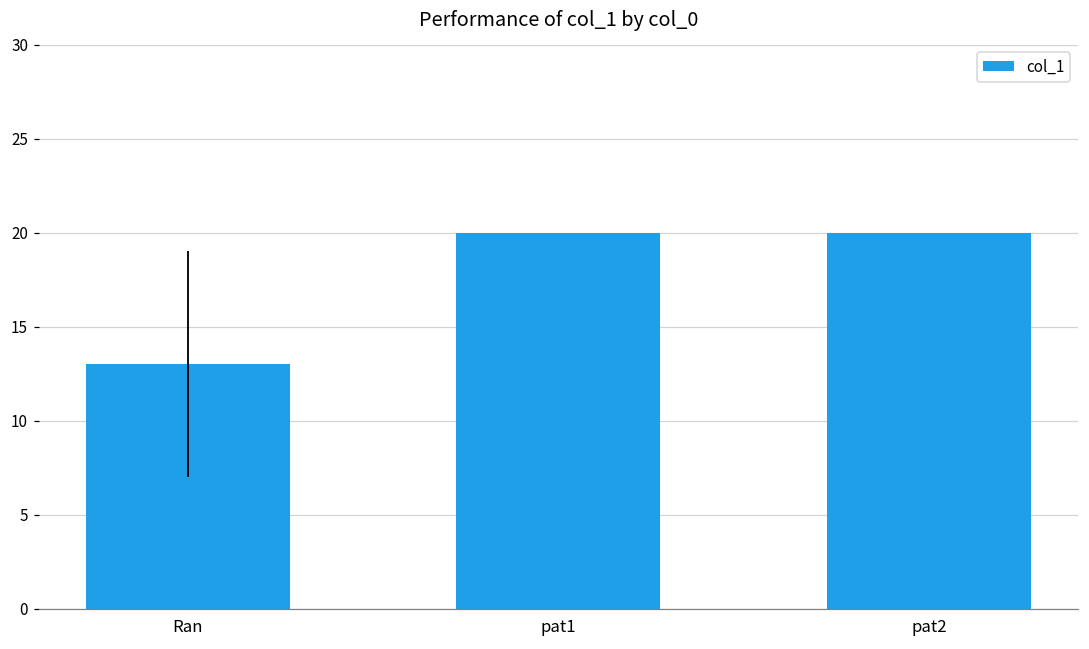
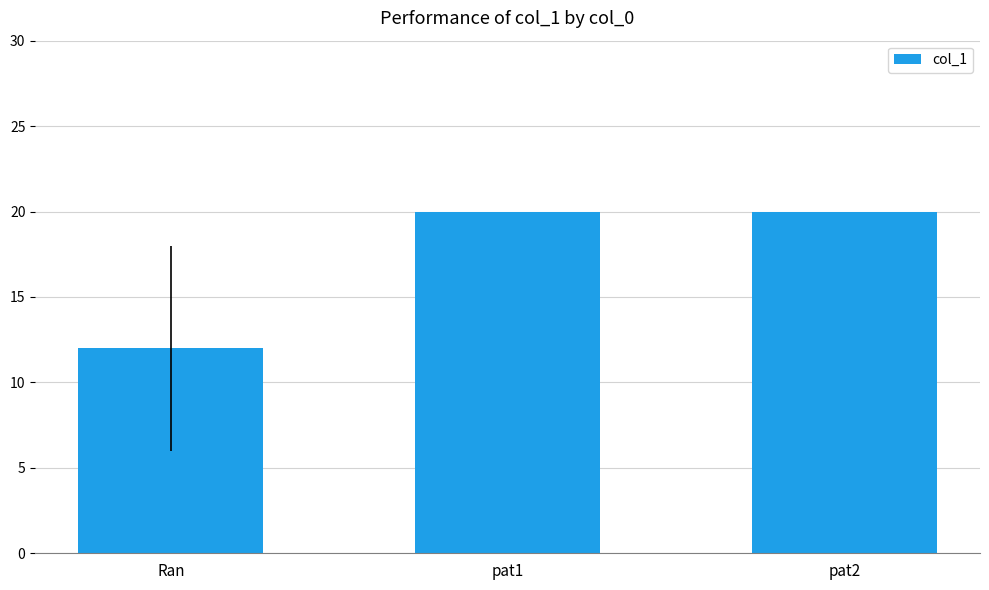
Ran: 13 -> 12
